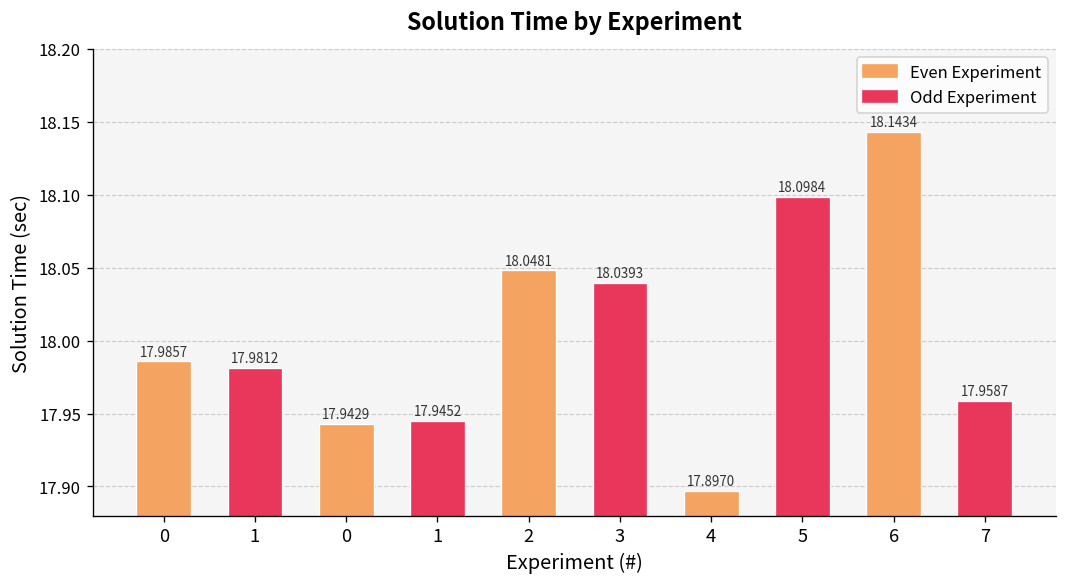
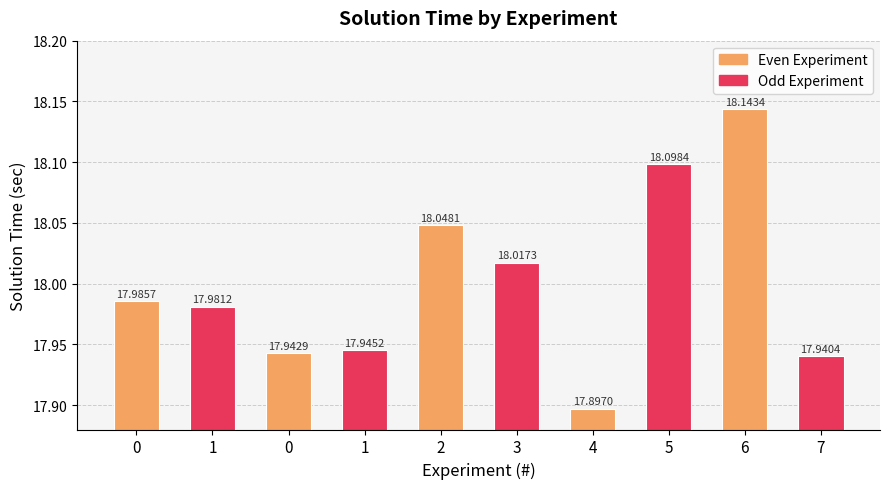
3: 18.0393 -> 18.0173
7: 17.9587 -> 17.9404
